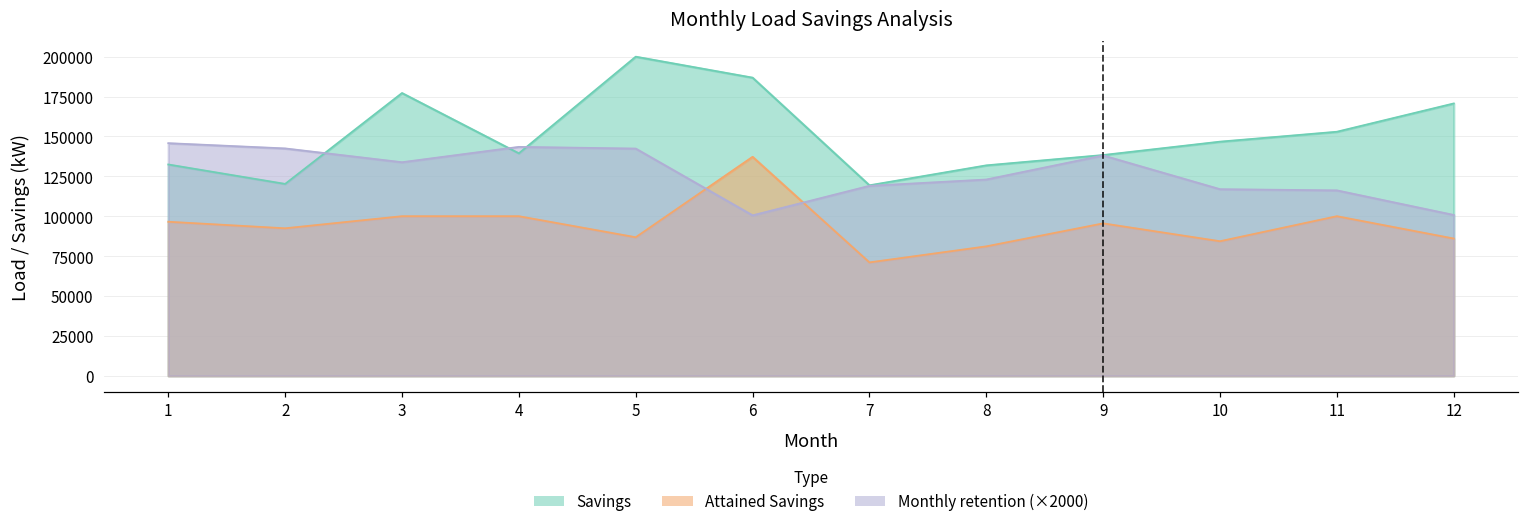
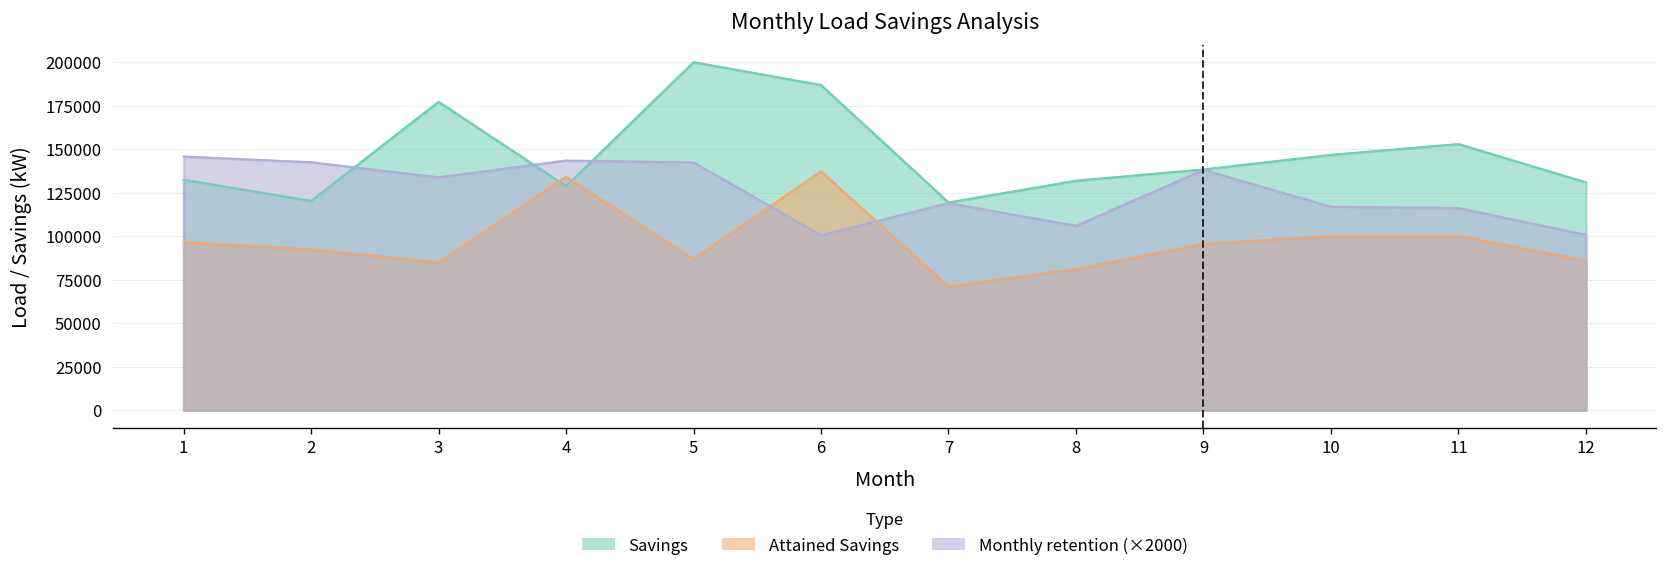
Attained Savings, 3: 100000 -> 85000
Savings, 4: 139000 -> 129000
Attained Savings, 4: 100000 -> 134000
Monthly retention (×2000), 8: 123000 -> 106000
Attained Savings, 10: 84000 -> 100000
Savings, 12: 171000 -> 131000
